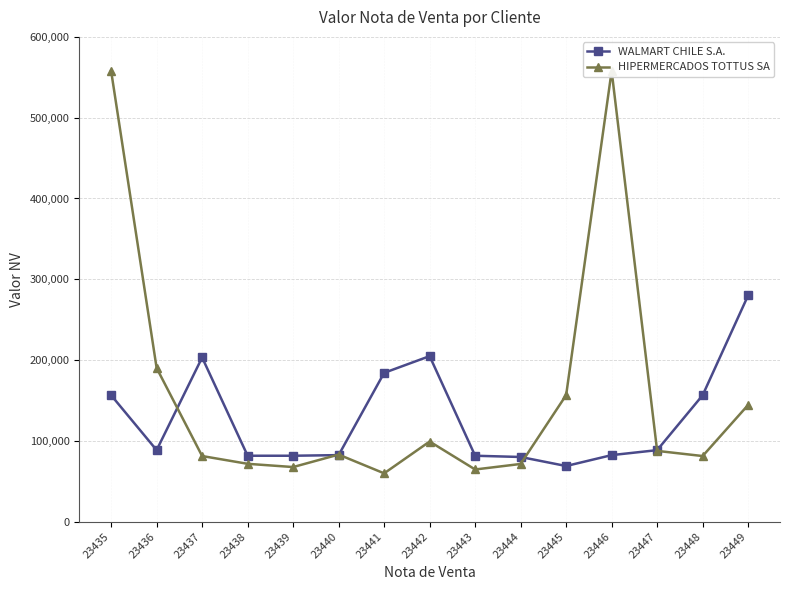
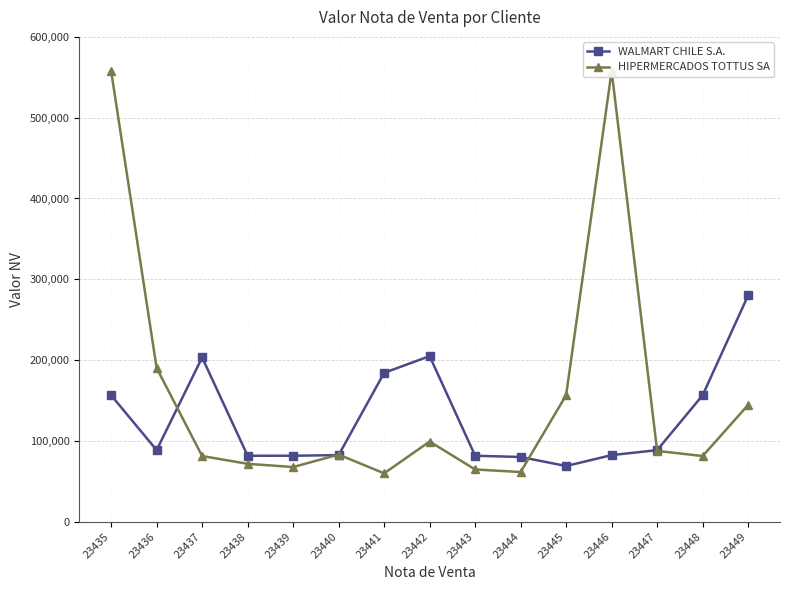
HIPERMERCADOS TOTTUS SA, 23444: 70,000 -> 60,000
